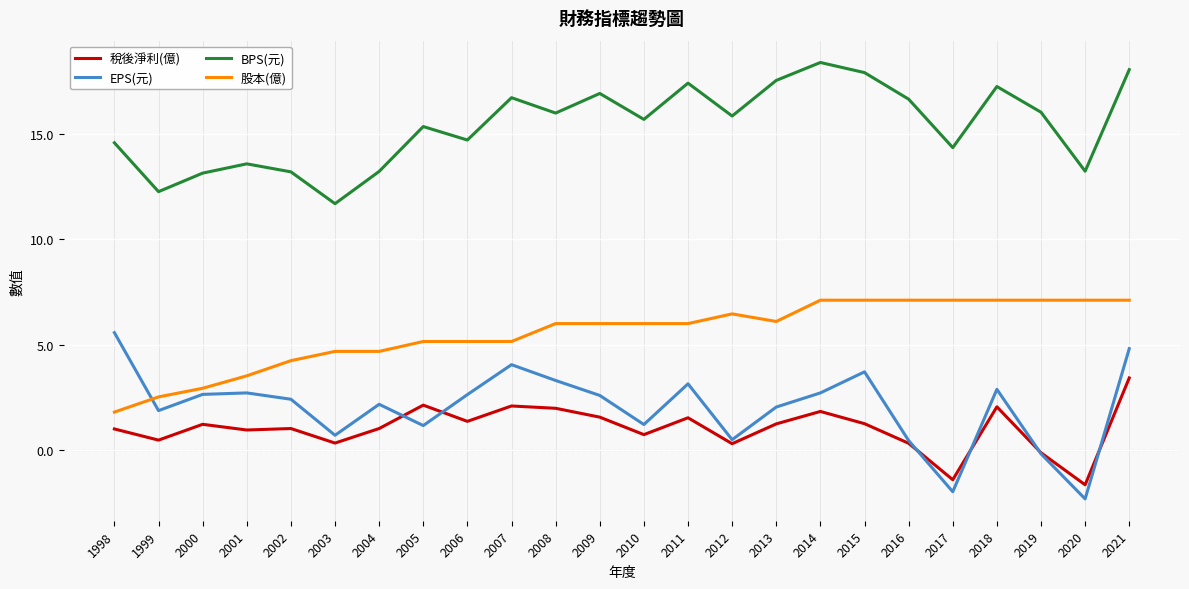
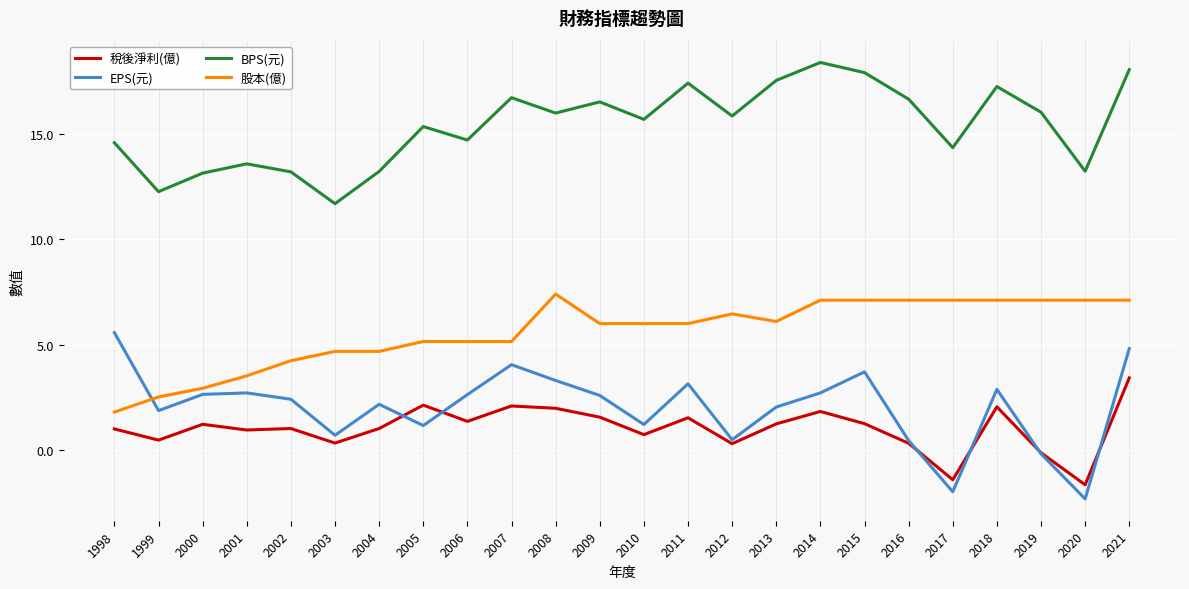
股本(億), 2008: 6.0 -> 7.4
BPS(元), 2009: 16.9 -> 16.5
